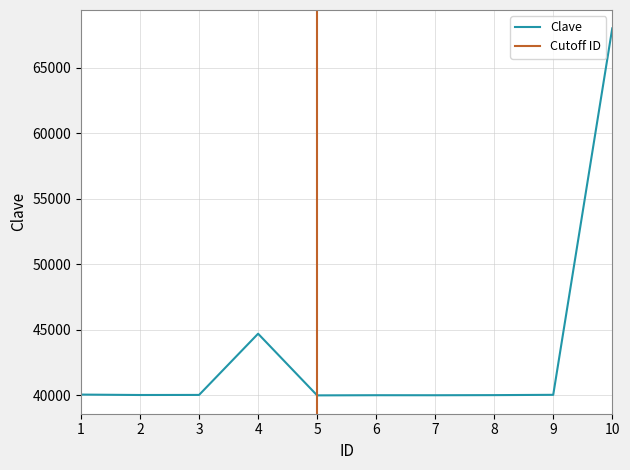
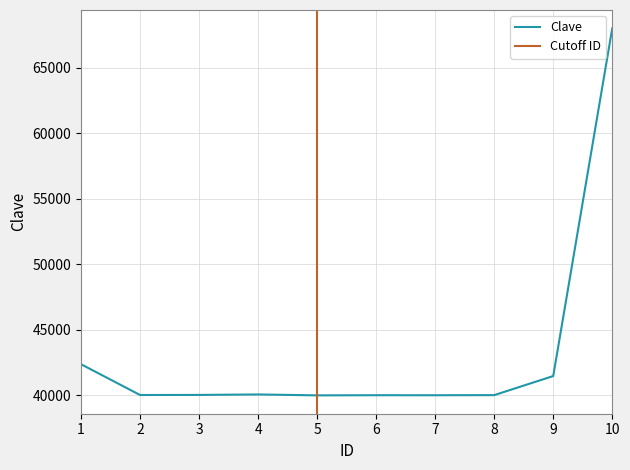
1: 40100 -> 42400
4: 44700 -> 40100
9: 40000 -> 41500
